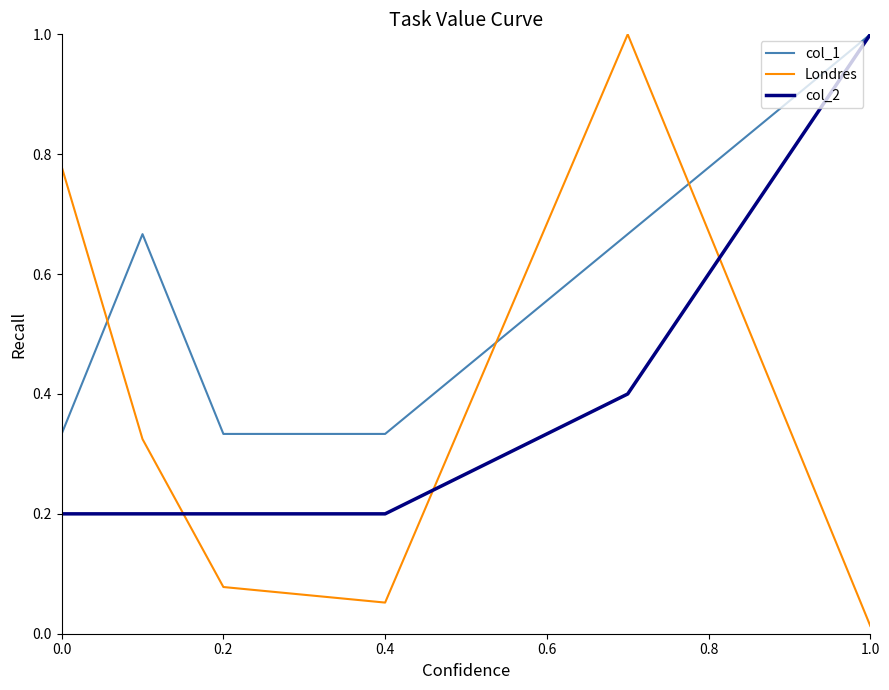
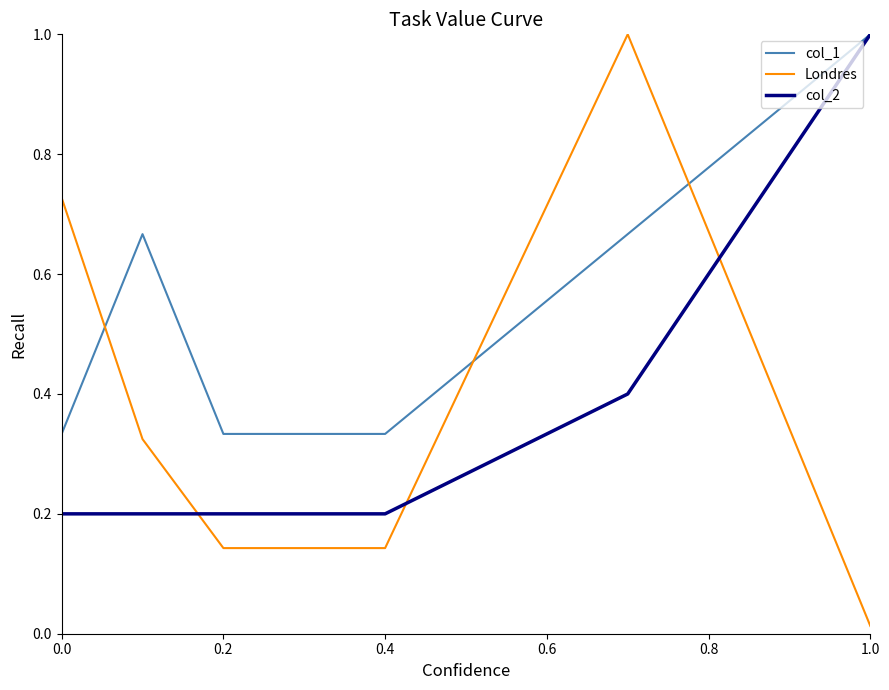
Londres, 0.0: 0.78 -> 0.73
Londres, 0.2: 0.08 -> 0.14
Londres, 0.4: 0.05 -> 0.14
